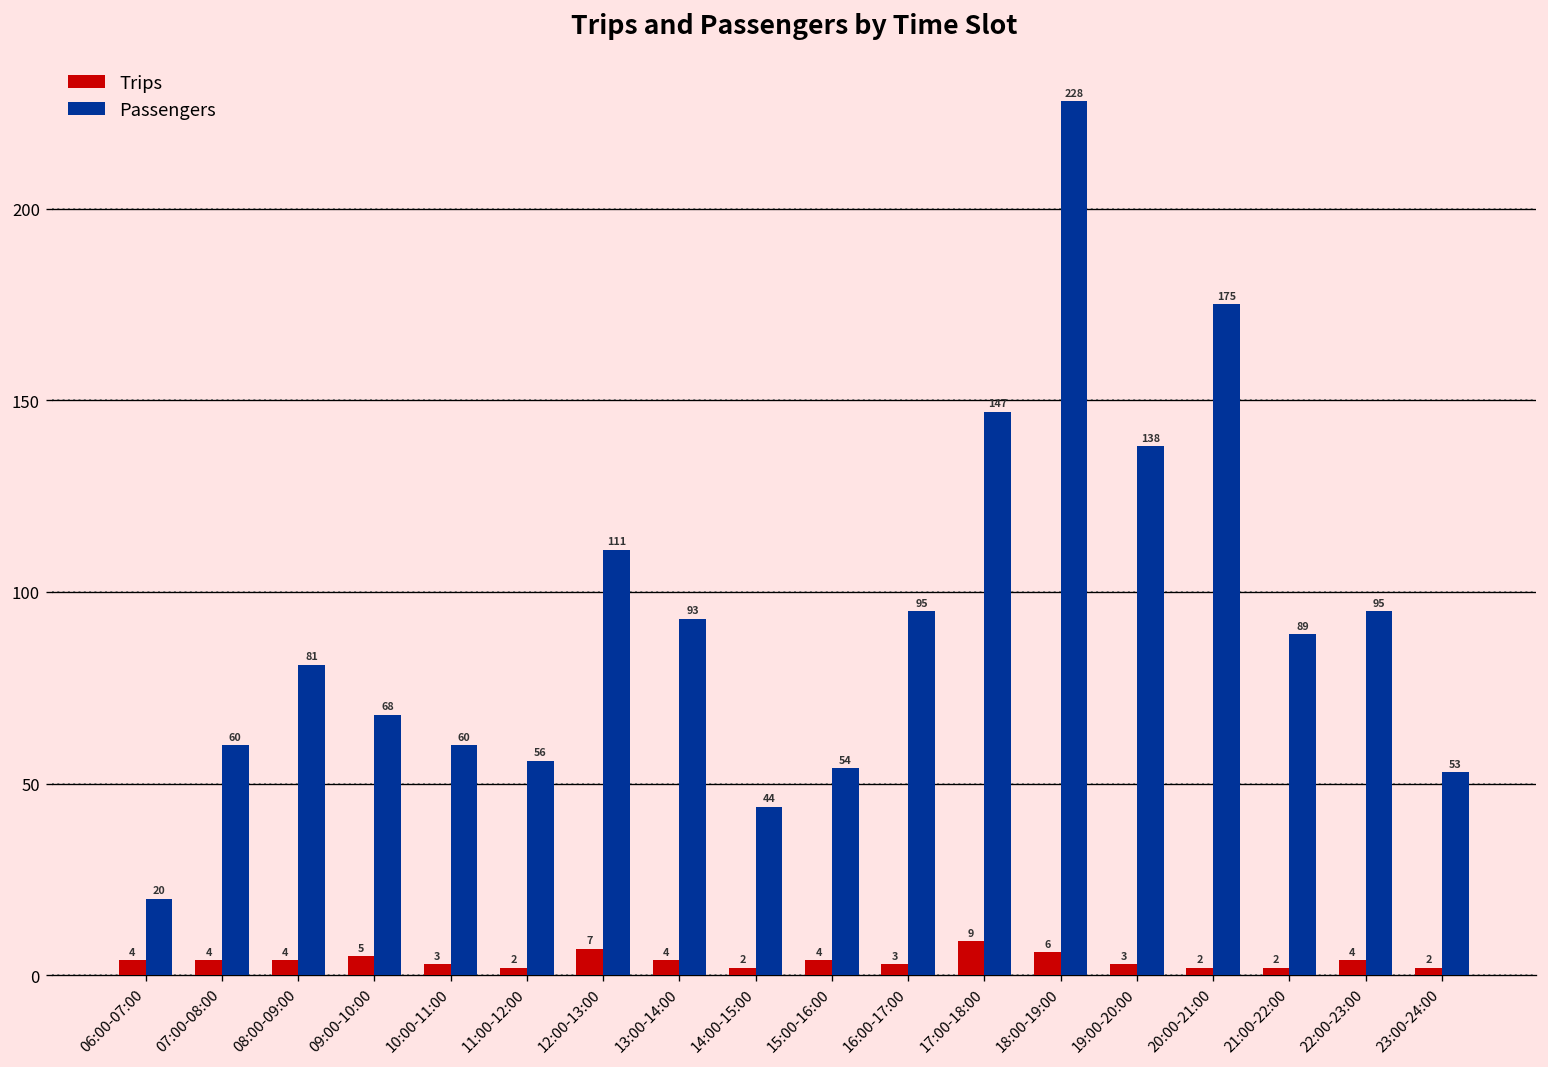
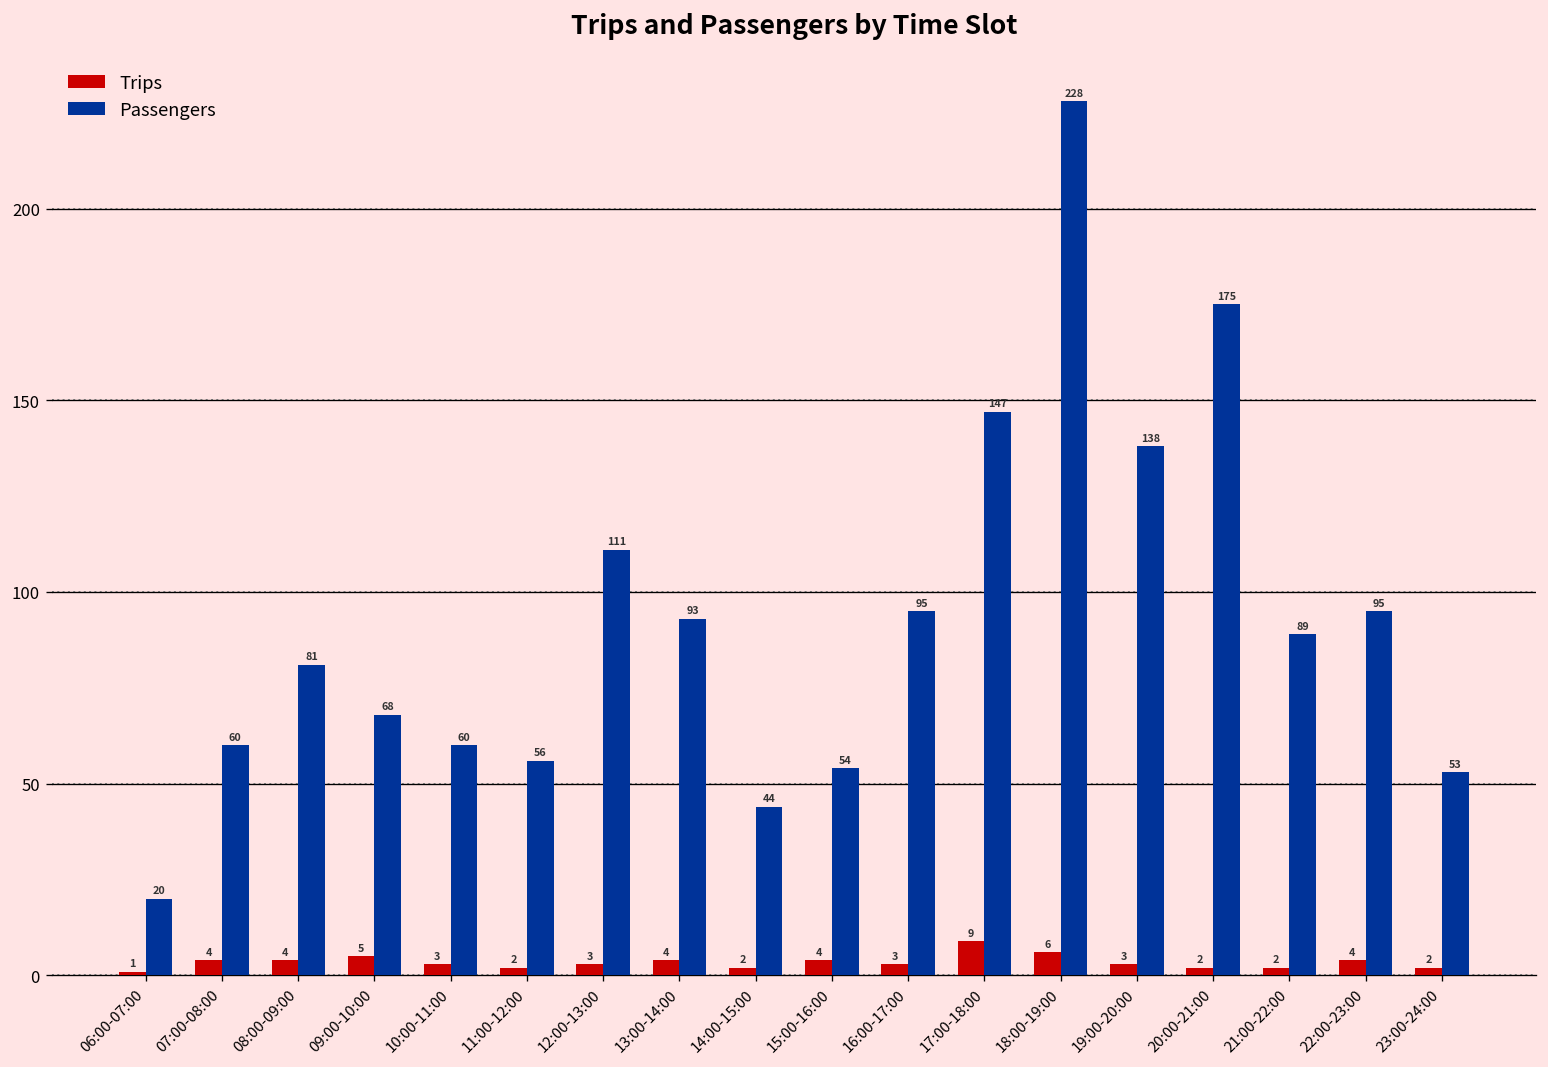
Trips, 06:00-07:00: 4 -> 1
Trips, 12:00-13:00: 7 -> 3
